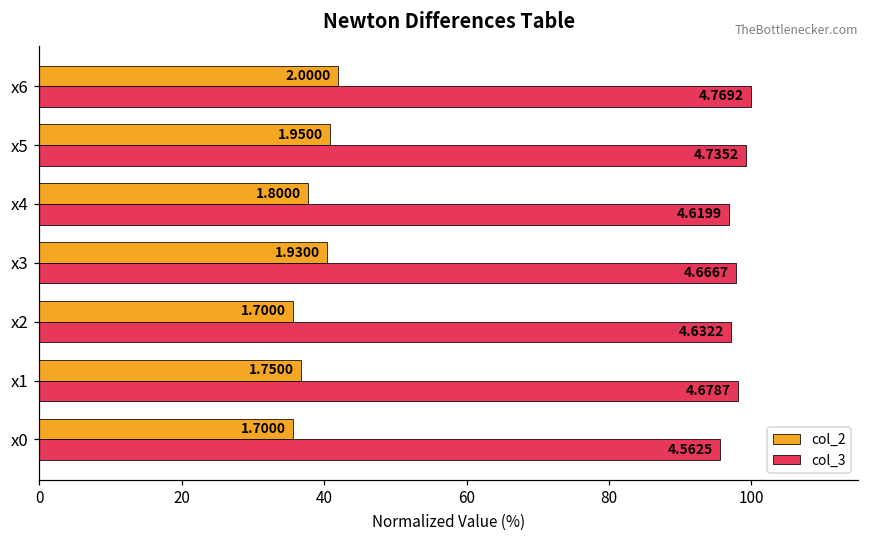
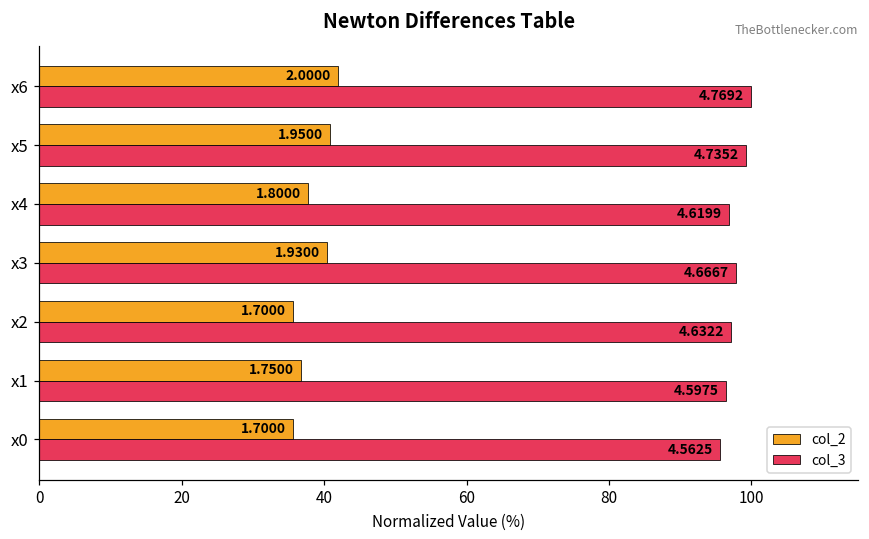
col_3, x1: 4.6787 -> 4.5975
